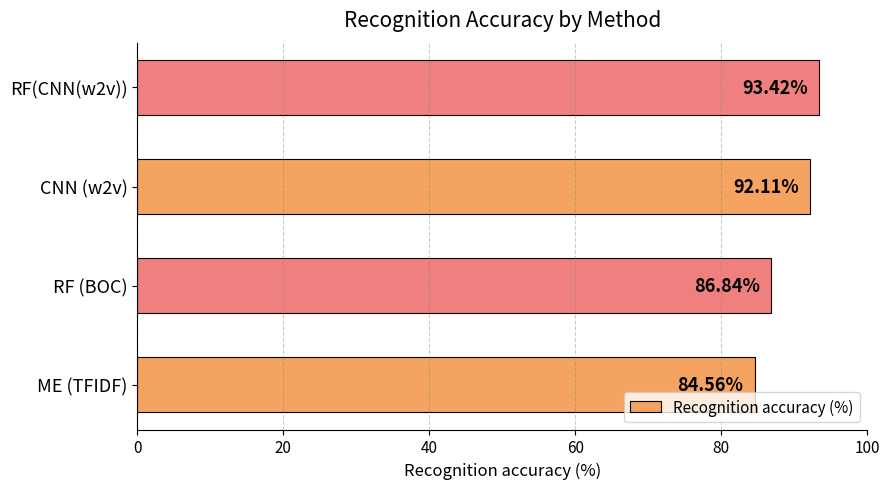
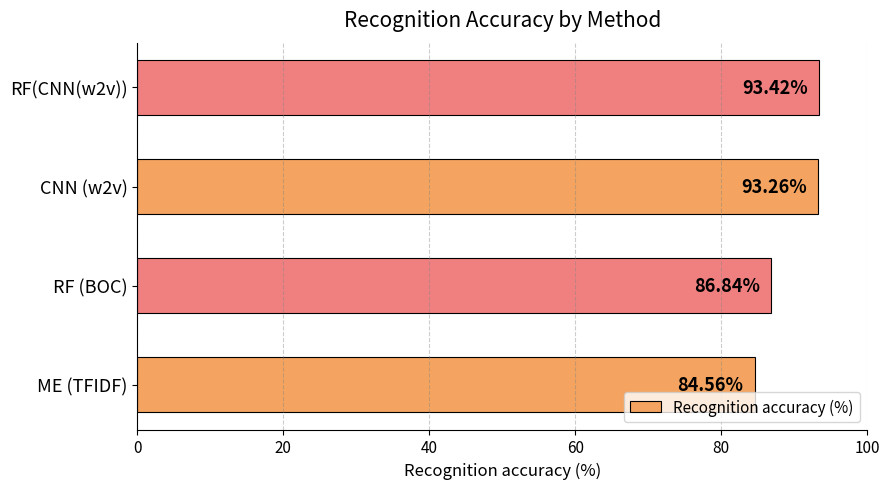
CNN (w2v): 92.11% -> 93.26%
